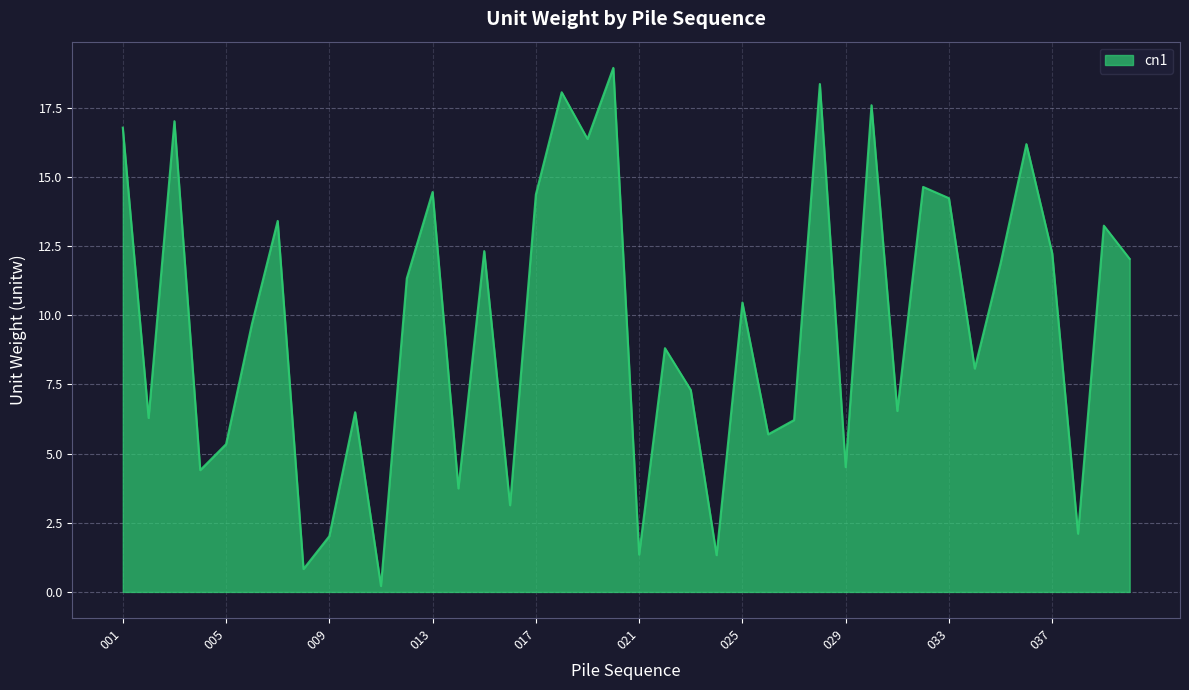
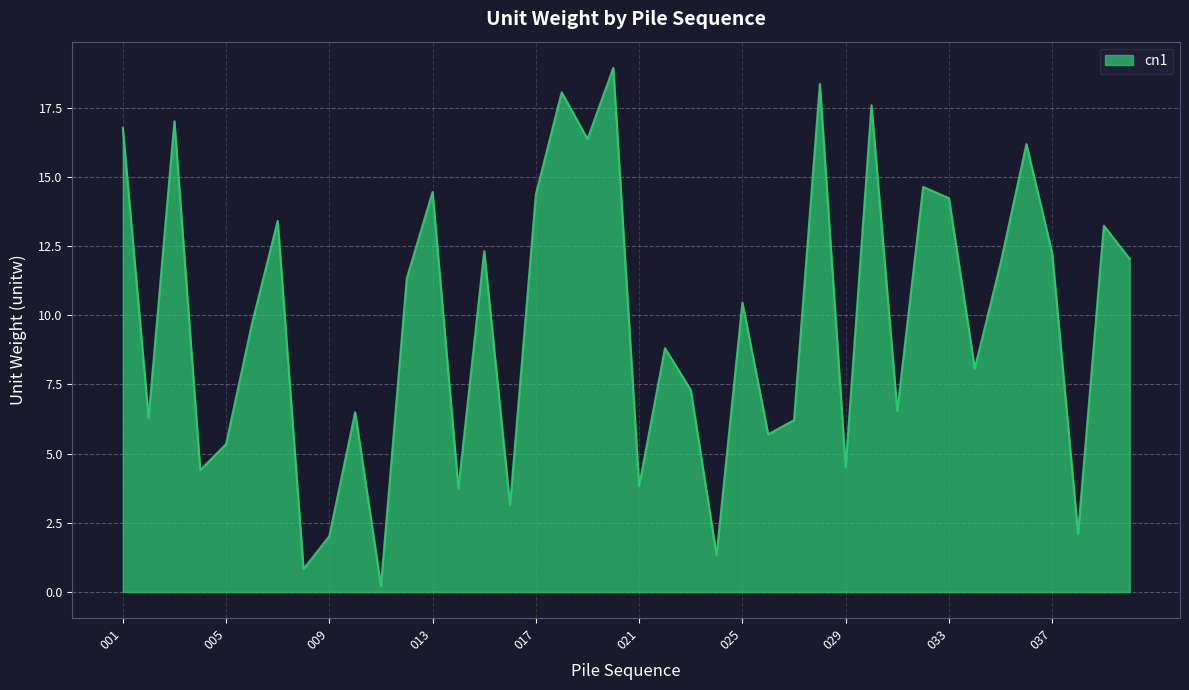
021: 1.3 -> 3.8
